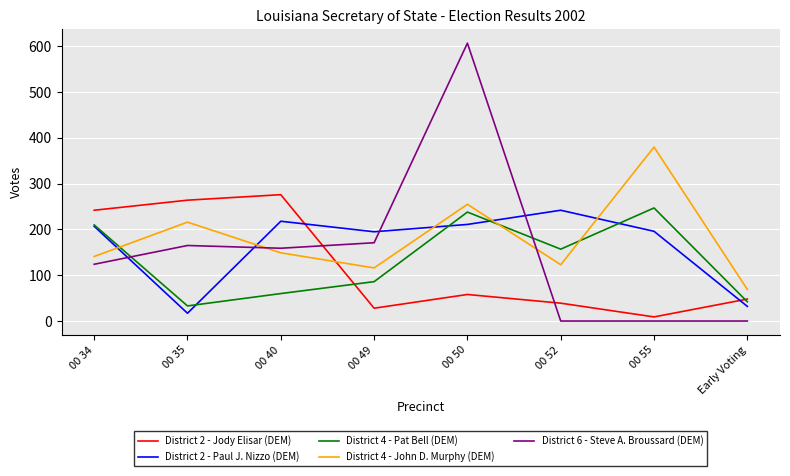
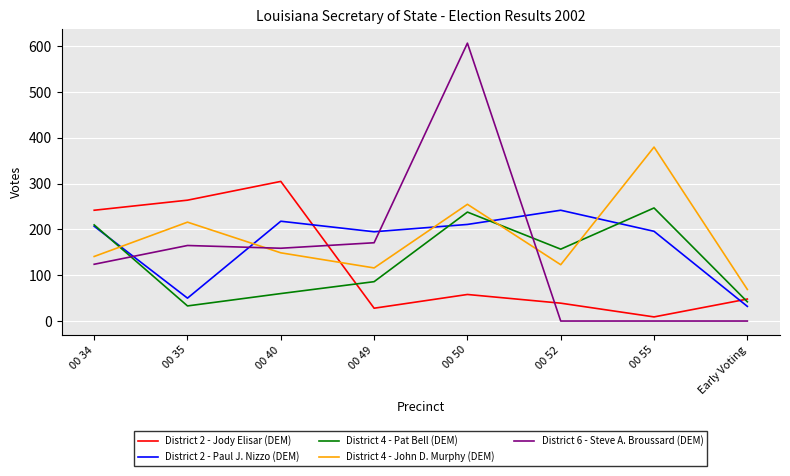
District 2 - Paul J. Nizzo (DEM), 00 35: 20 -> 50
District 2 - Jody Elisar (DEM), 00 40: 280 -> 310
